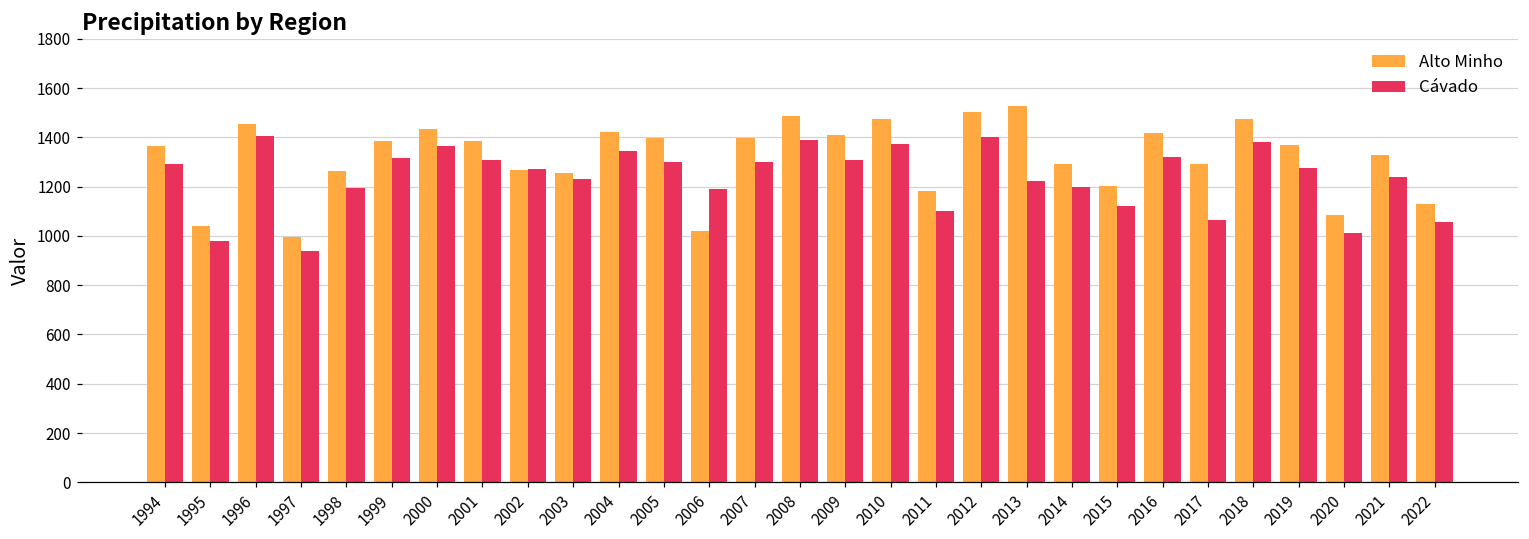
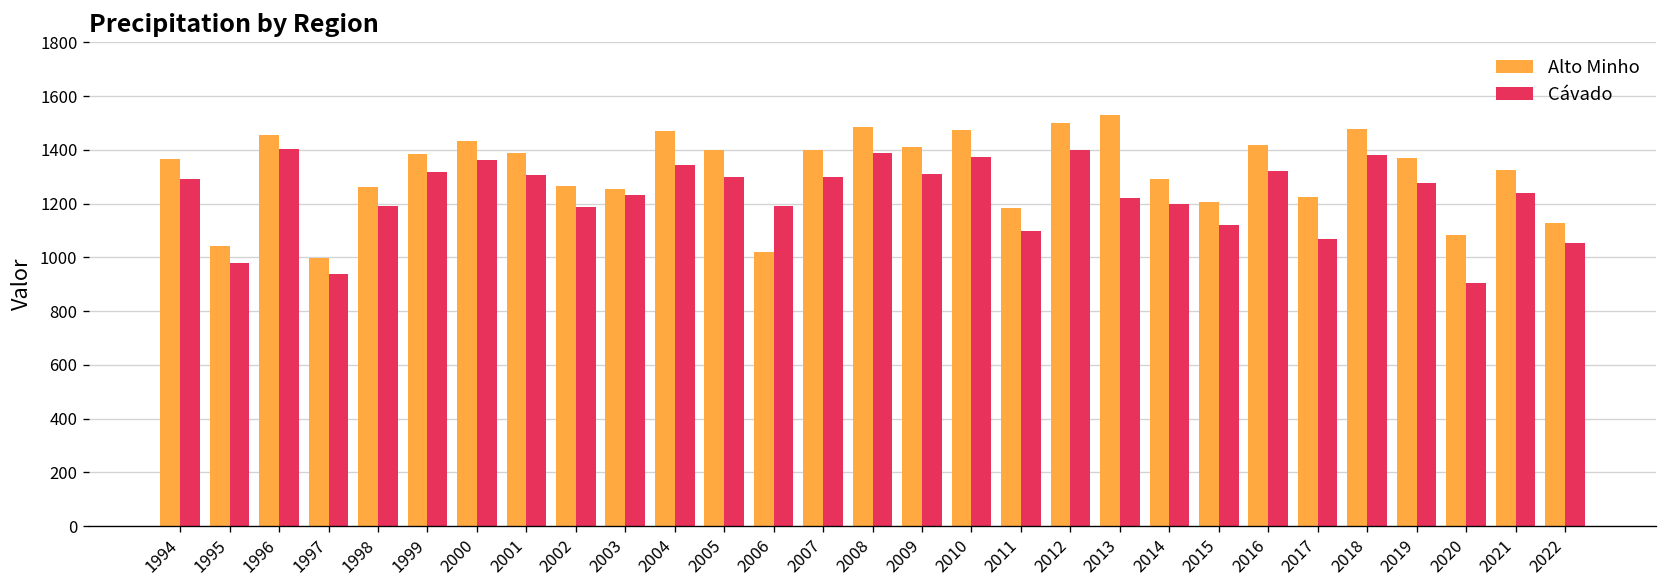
Cávado, 2002: 1270 -> 1190
Alto Minho, 2004: 1420 -> 1470
Alto Minho, 2017: 1290 -> 1220
Cávado, 2020: 1010 -> 900
